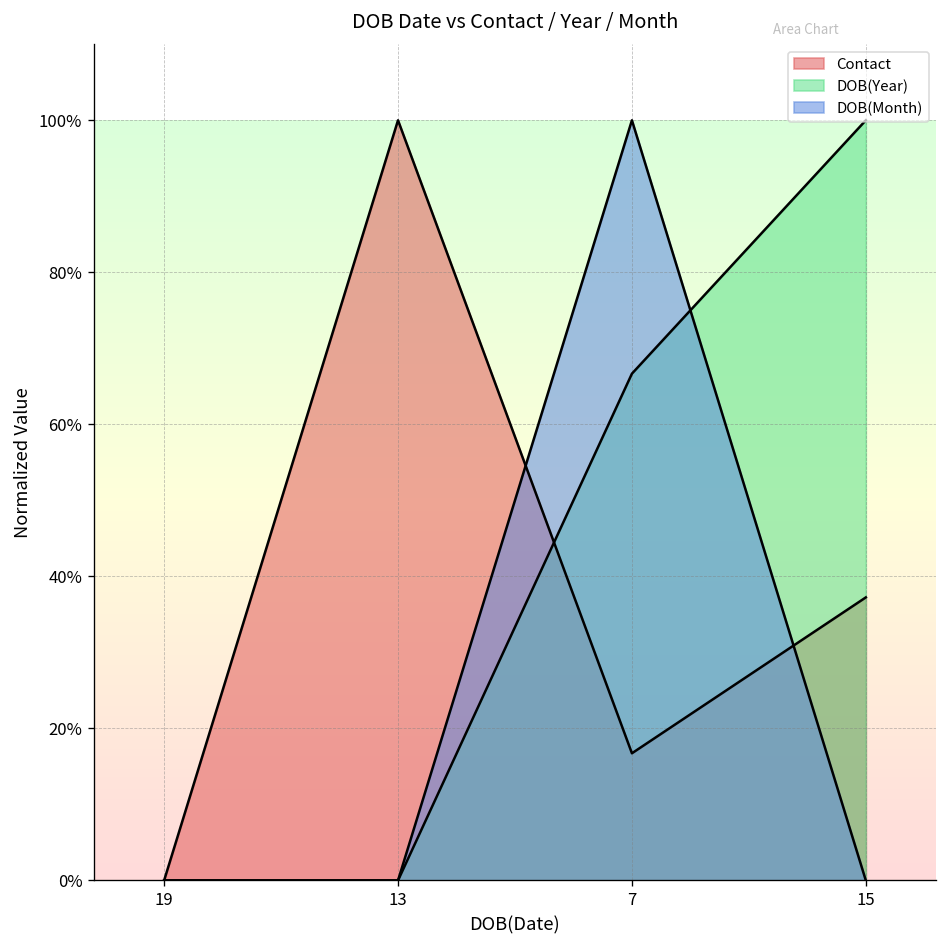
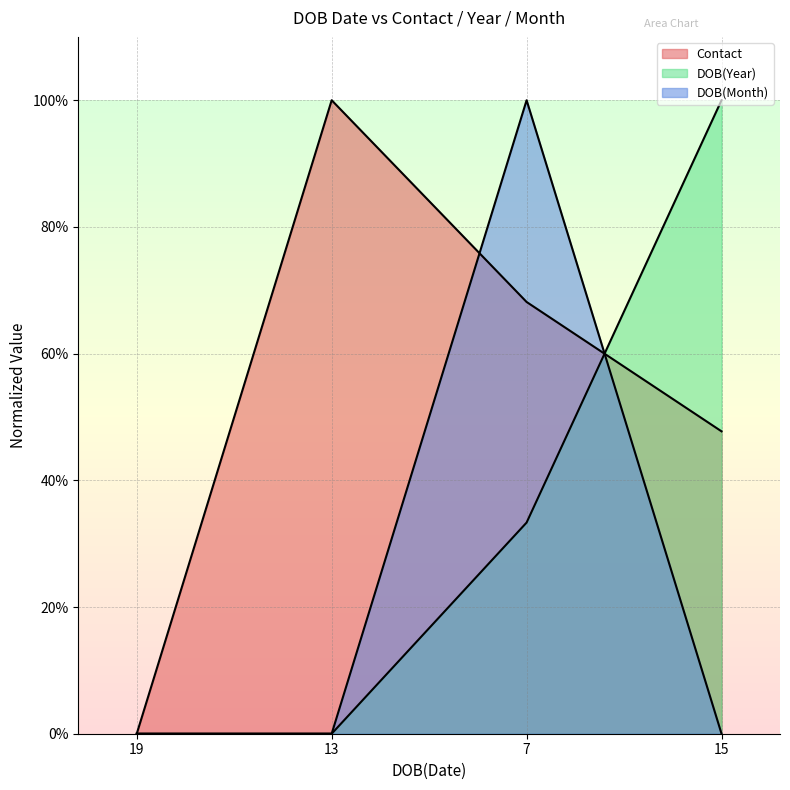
Contact, 7: 17% -> 68%
DOB(Year), 7: 67% -> 33%
Contact, 15: 37% -> 48%
